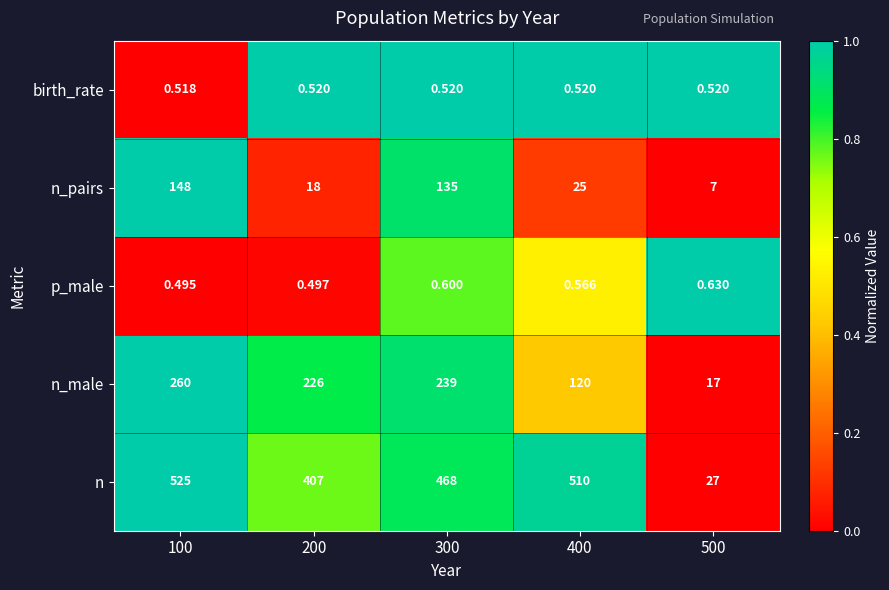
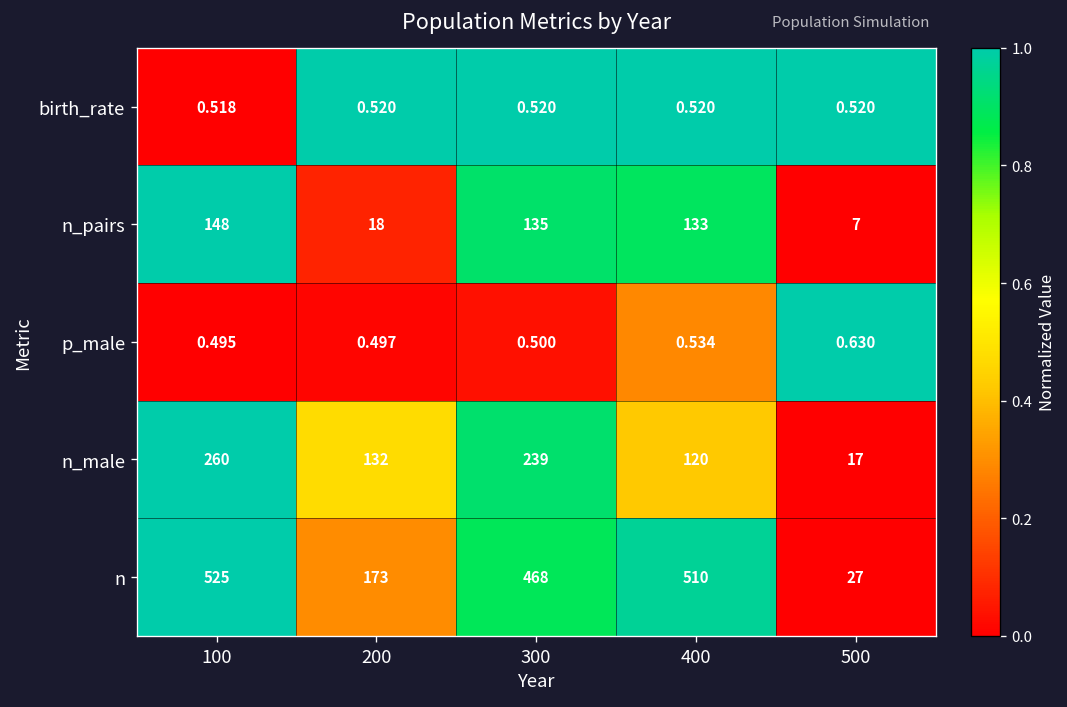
n_pairs, 400: 25 -> 133
p_male, 300: 0.600 -> 0.500
p_male, 400: 0.566 -> 0.534
n_male, 200: 226 -> 132
n, 200: 407 -> 173
